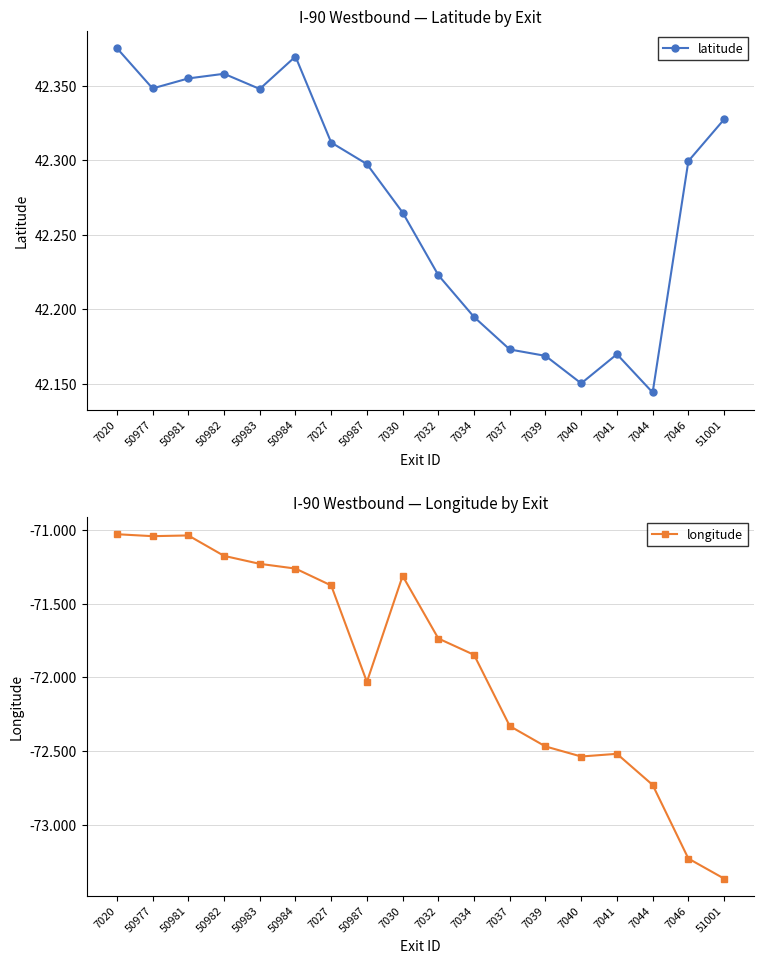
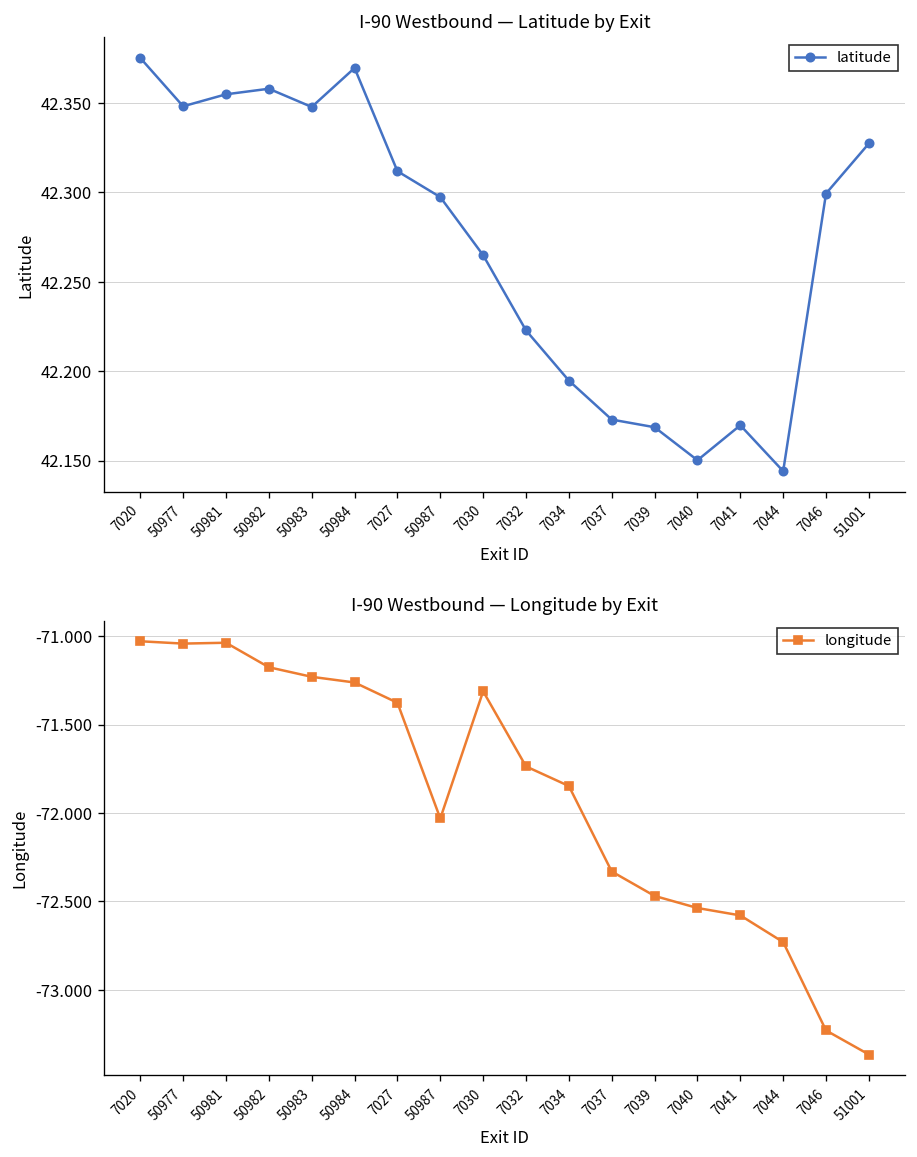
I-90 Westbound — Longitude by Exit, 7041: -72.52 -> -72.58
